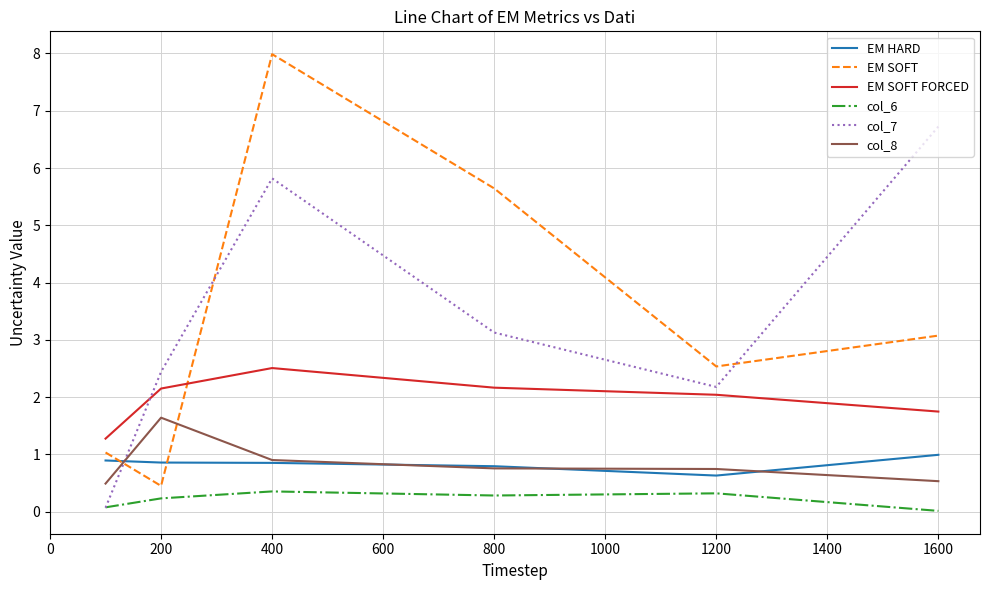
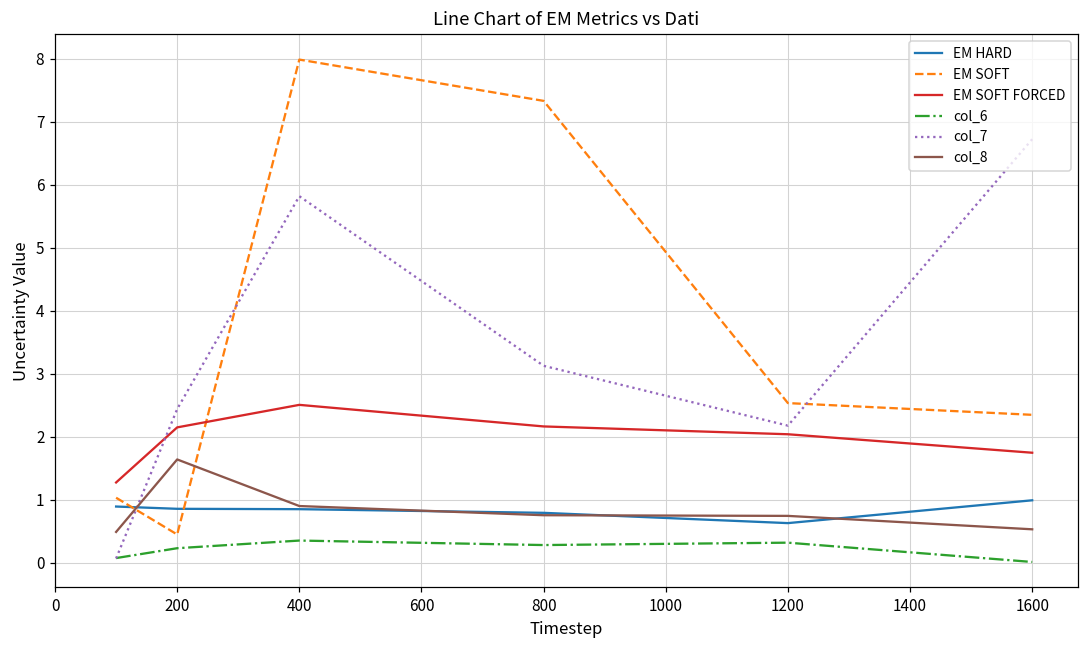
EM SOFT, 800: 5.6 -> 7.3
EM SOFT, 1600: 3.1 -> 2.3
